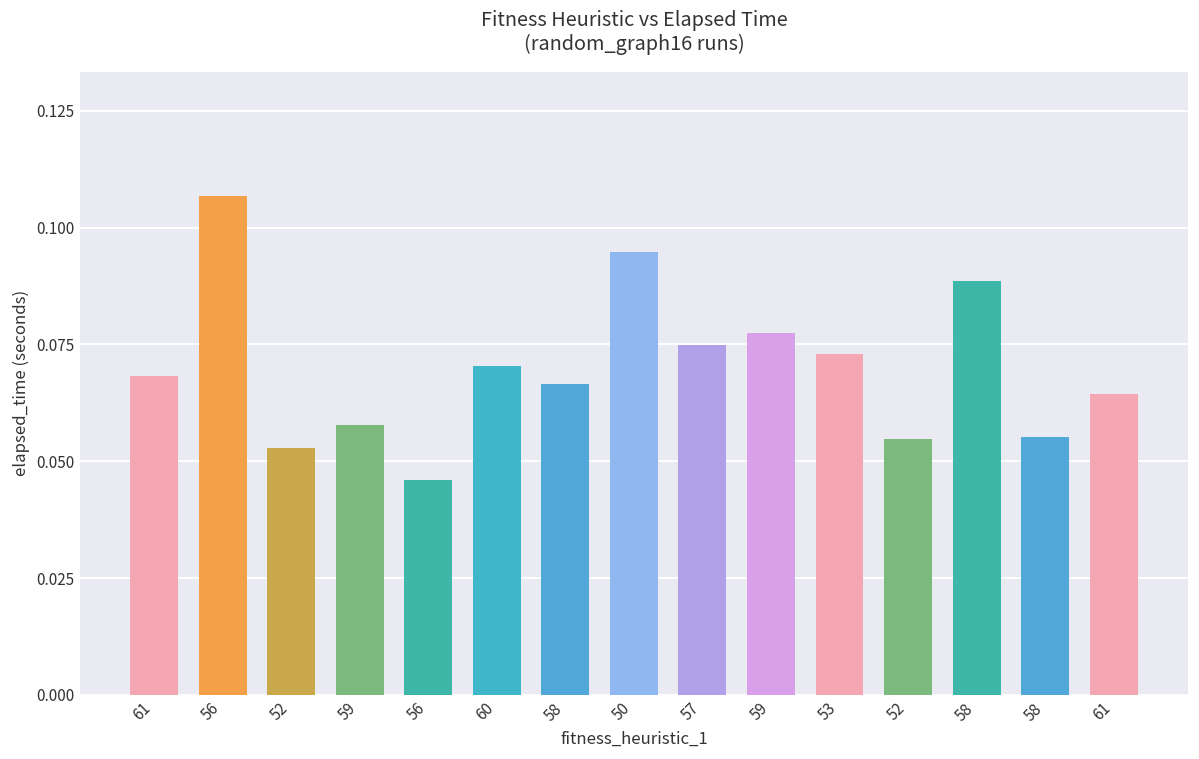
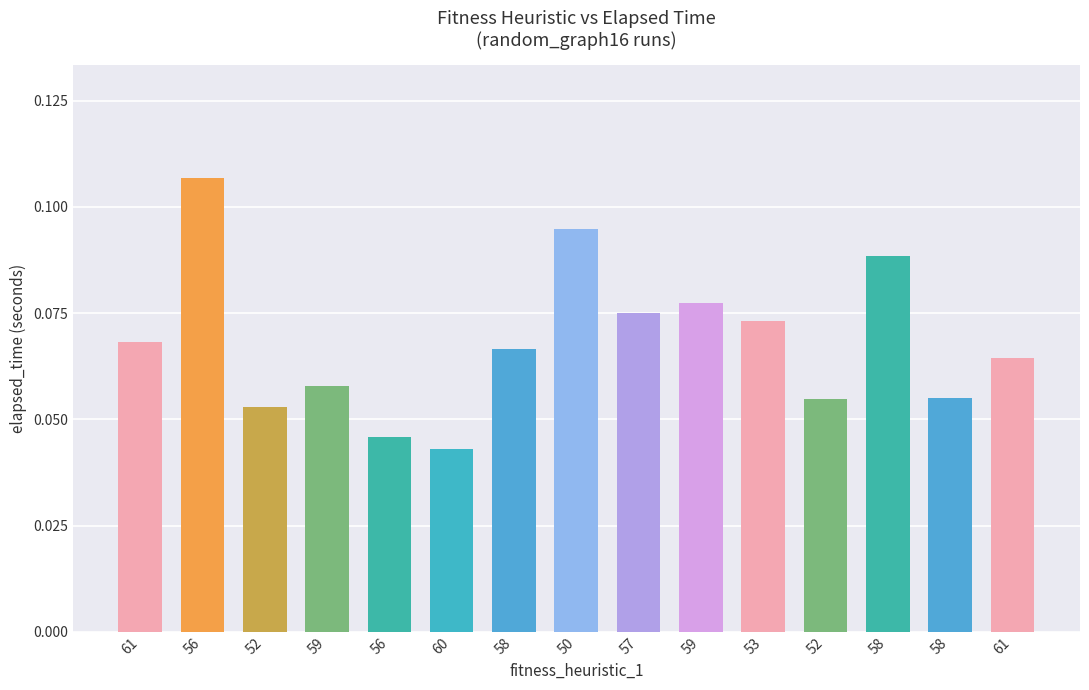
60: 0.070 -> 0.043
